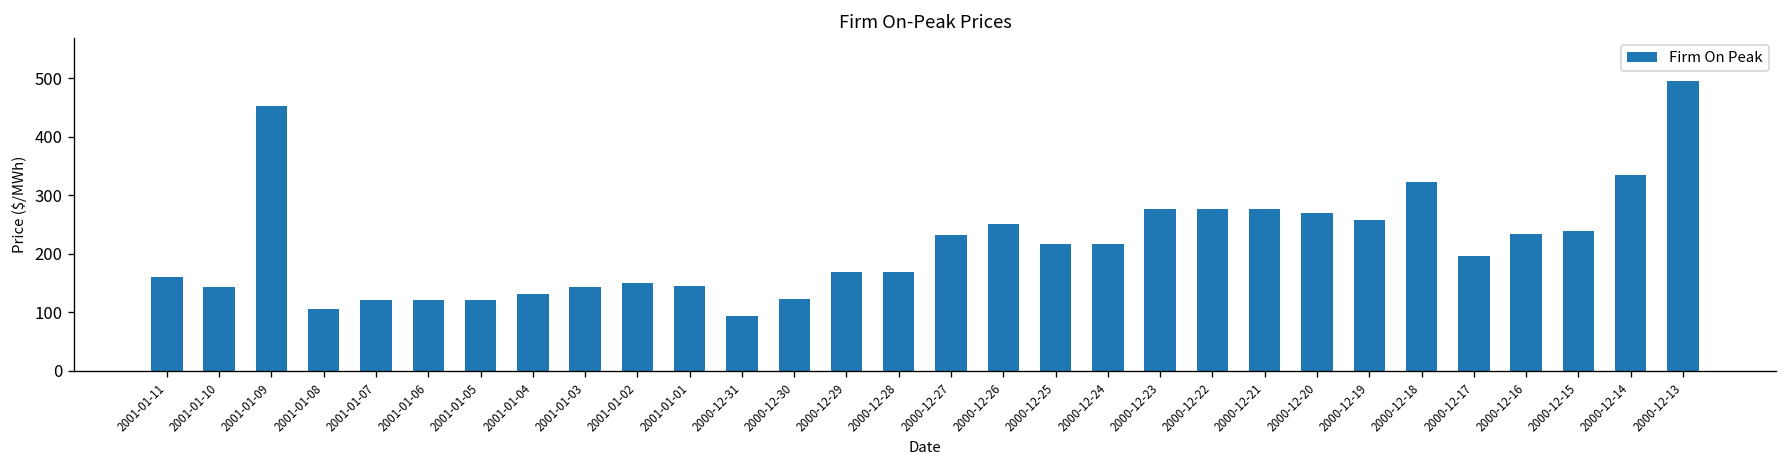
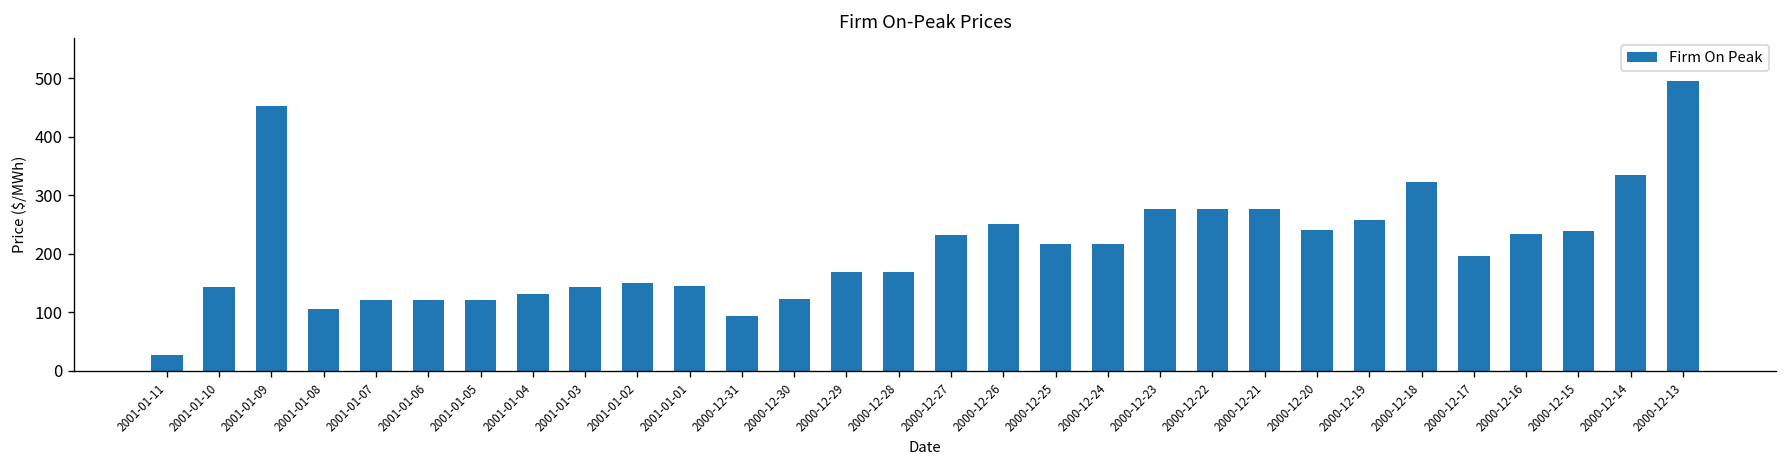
2001-01-11: 160 -> 30
2000-12-20: 270 -> 240
